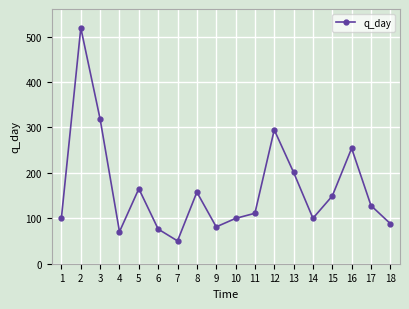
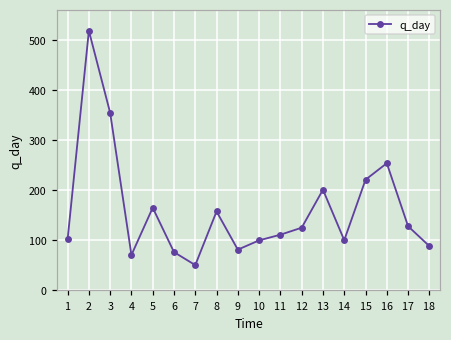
3: 320 -> 350
12: 290 -> 130
15: 150 -> 220
